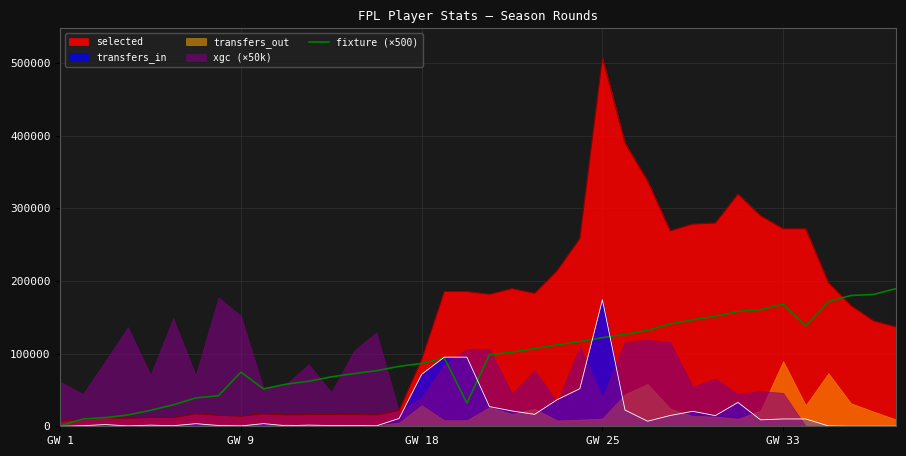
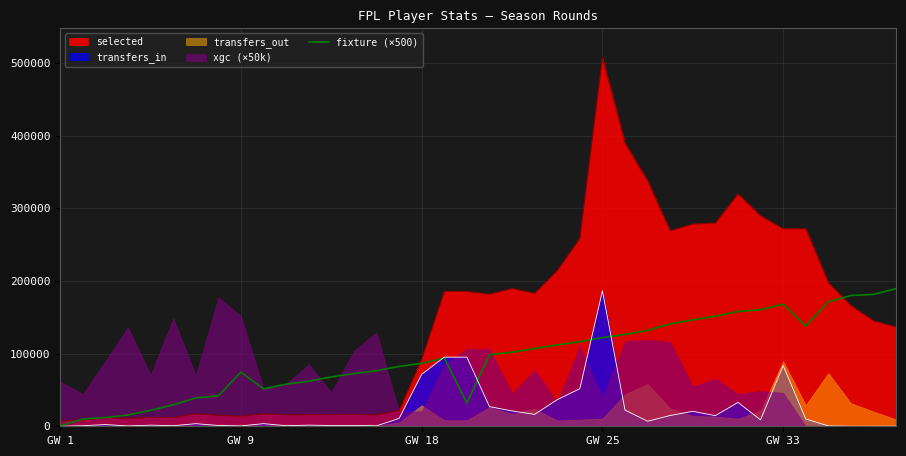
xgc (×50k), GW 18: 40000 -> 20000
transfers_in, GW 25: 170000 -> 190000
transfers_in, GW 33: 10000 -> 80000
